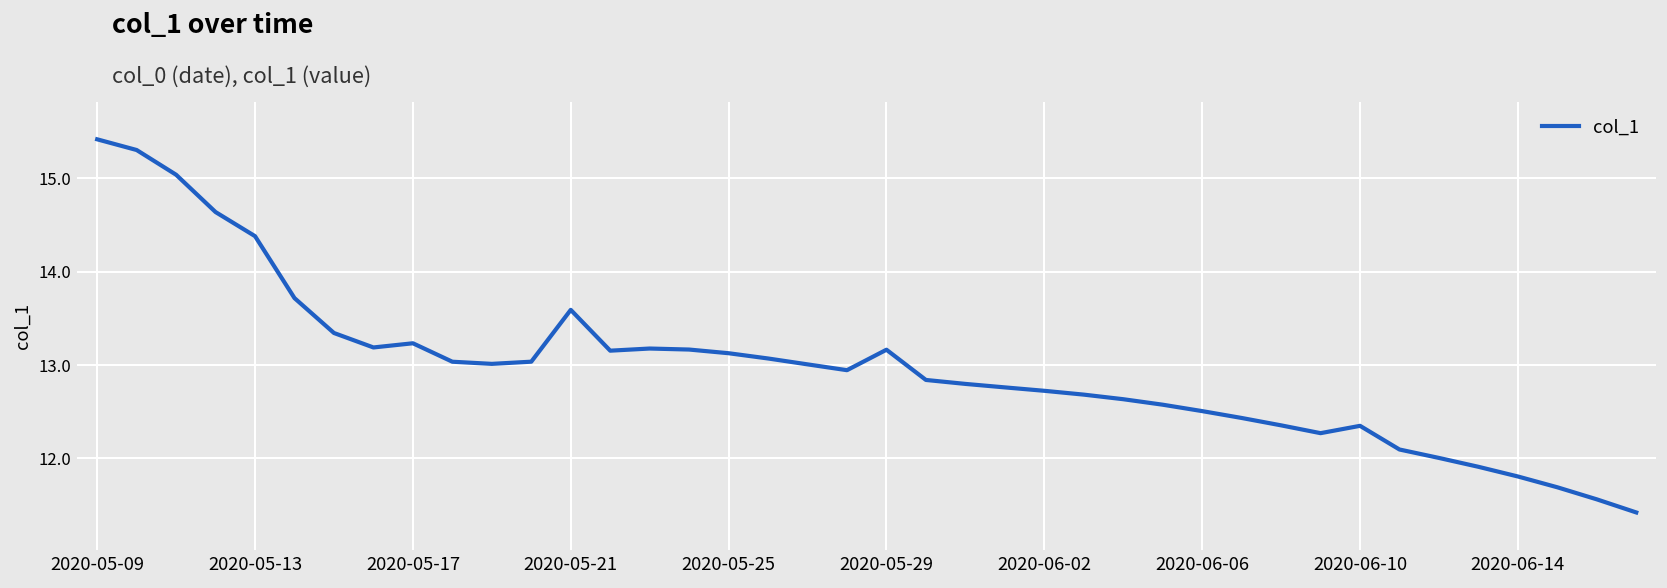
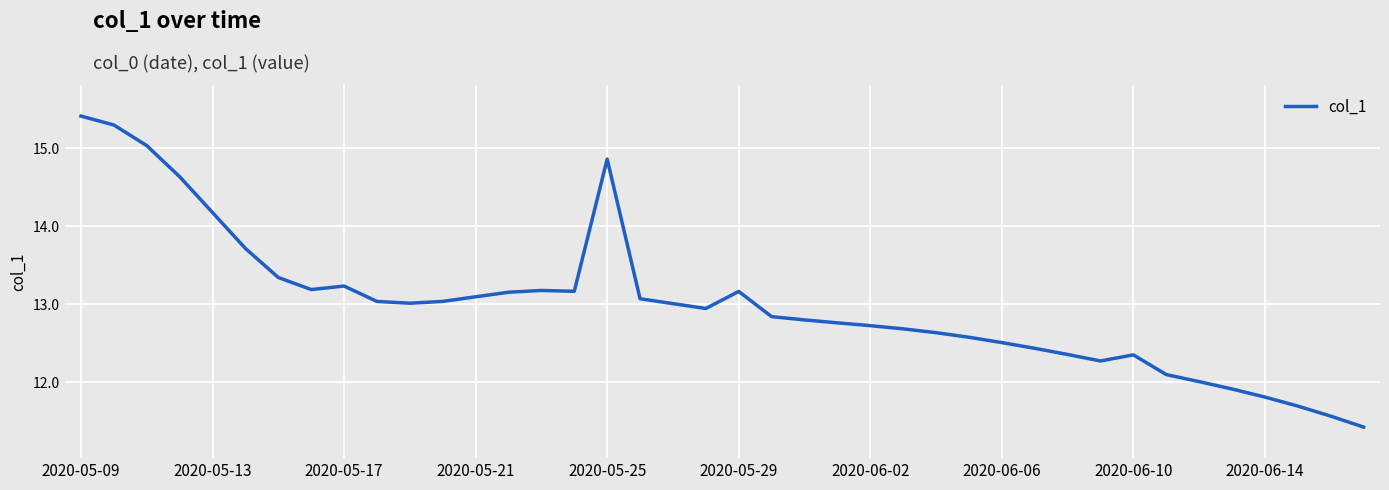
2020-05-13: 14.4 -> 14.2
2020-05-21: 13.6 -> 13.1
2020-05-25: 13.1 -> 14.9
